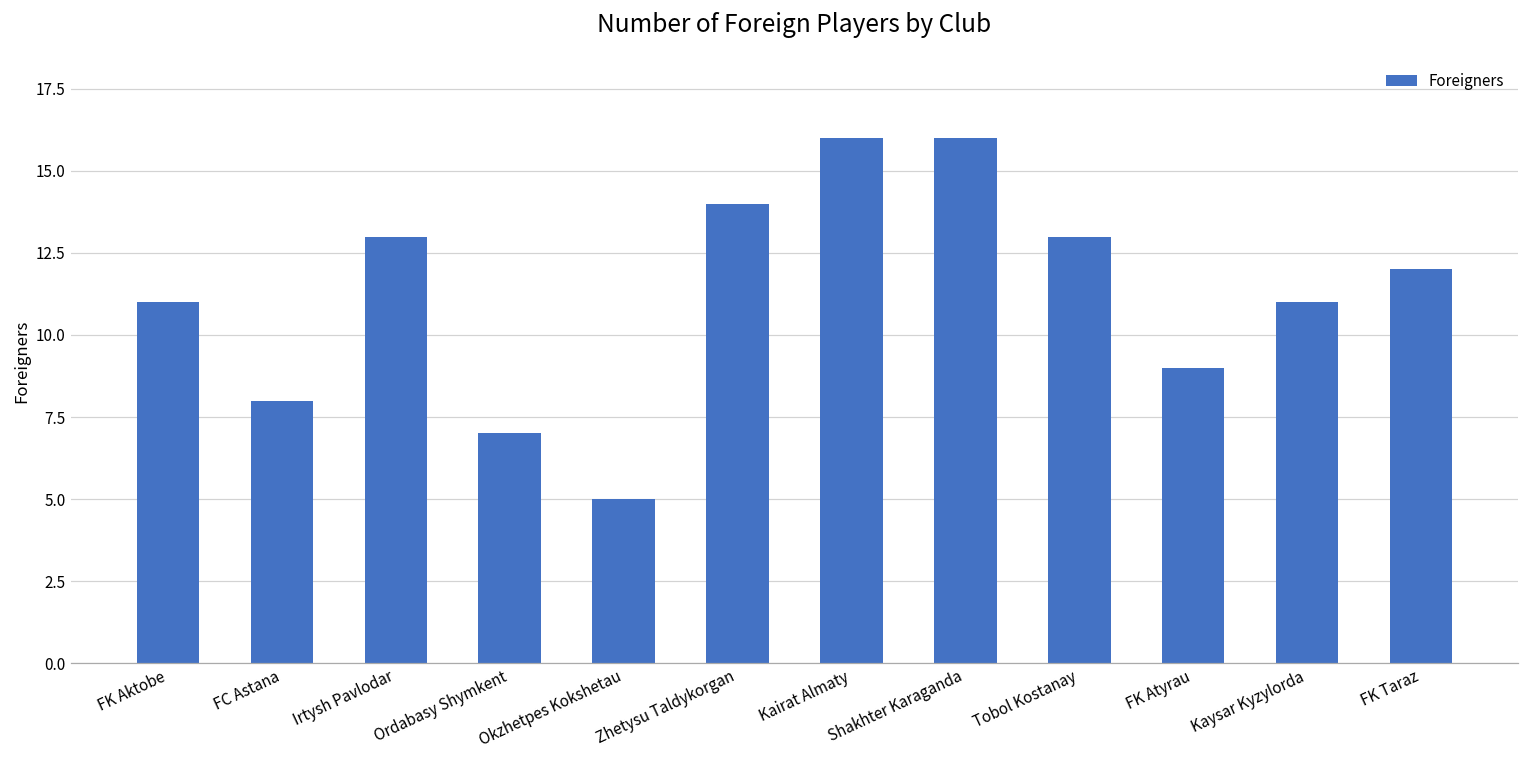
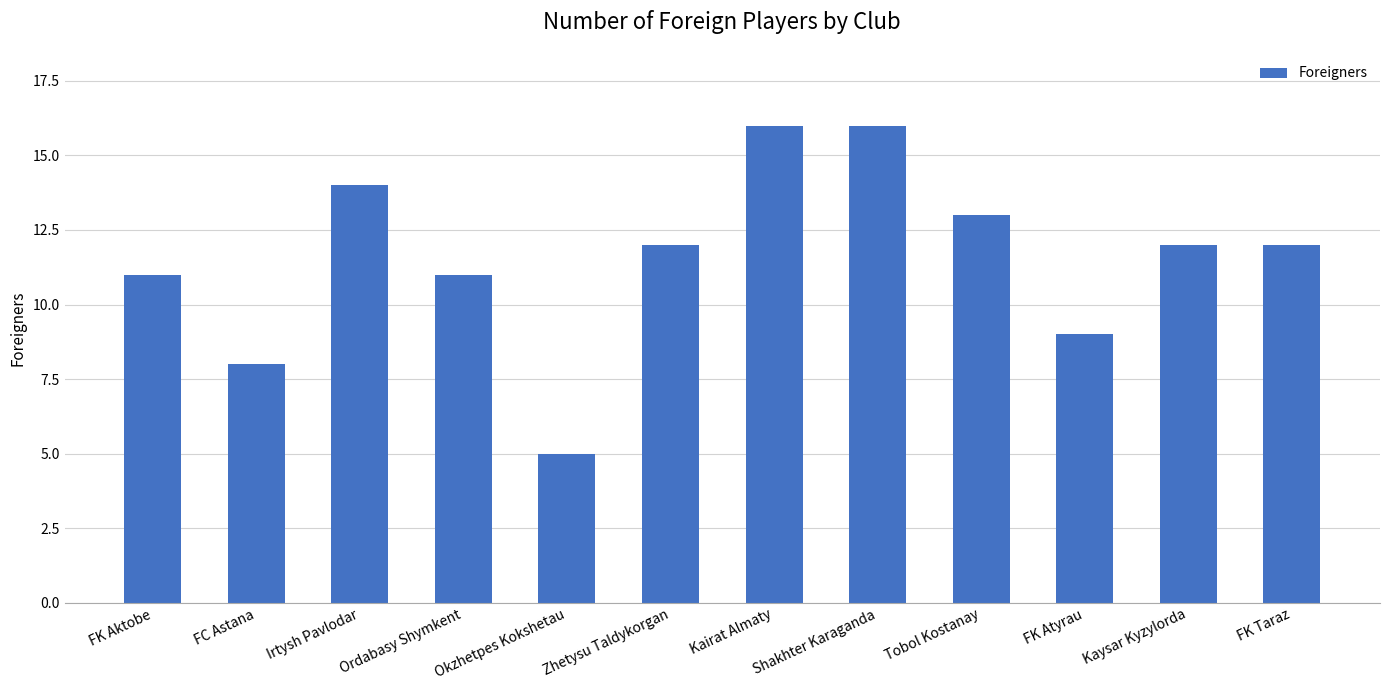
Irtysh Pavlodar: 13 -> 14
Ordabasy Shymkent: 7 -> 11
Zhetysu Taldykorgan: 14 -> 12
Kaysar Kyzylorda: 11 -> 12
